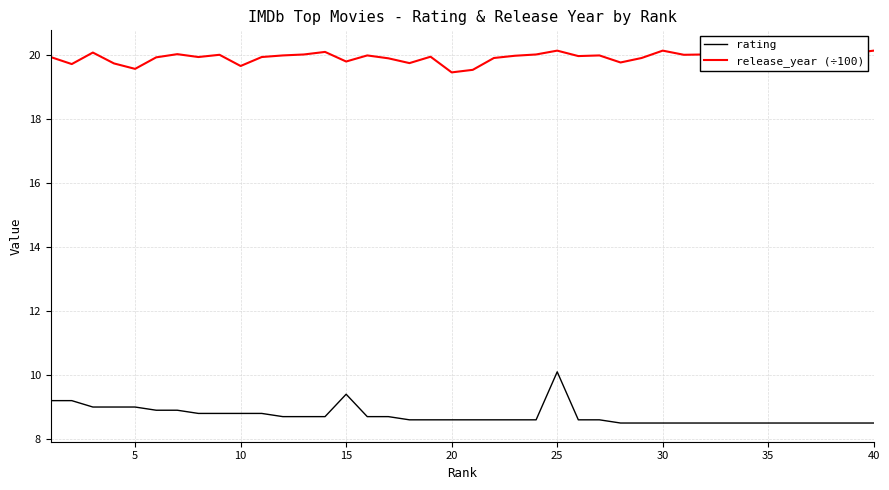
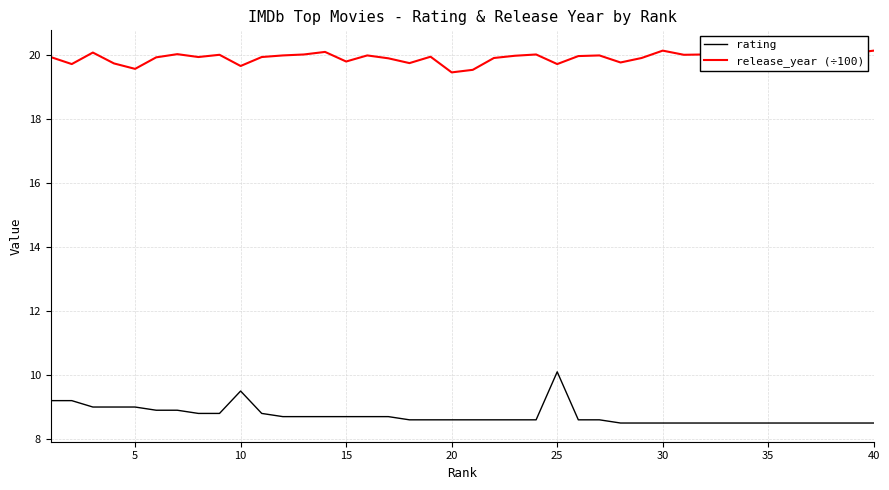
rating, 10: 8.8 -> 9.5
rating, 15: 9.4 -> 8.7
release_year (÷100), 25: 20.1 -> 19.7
